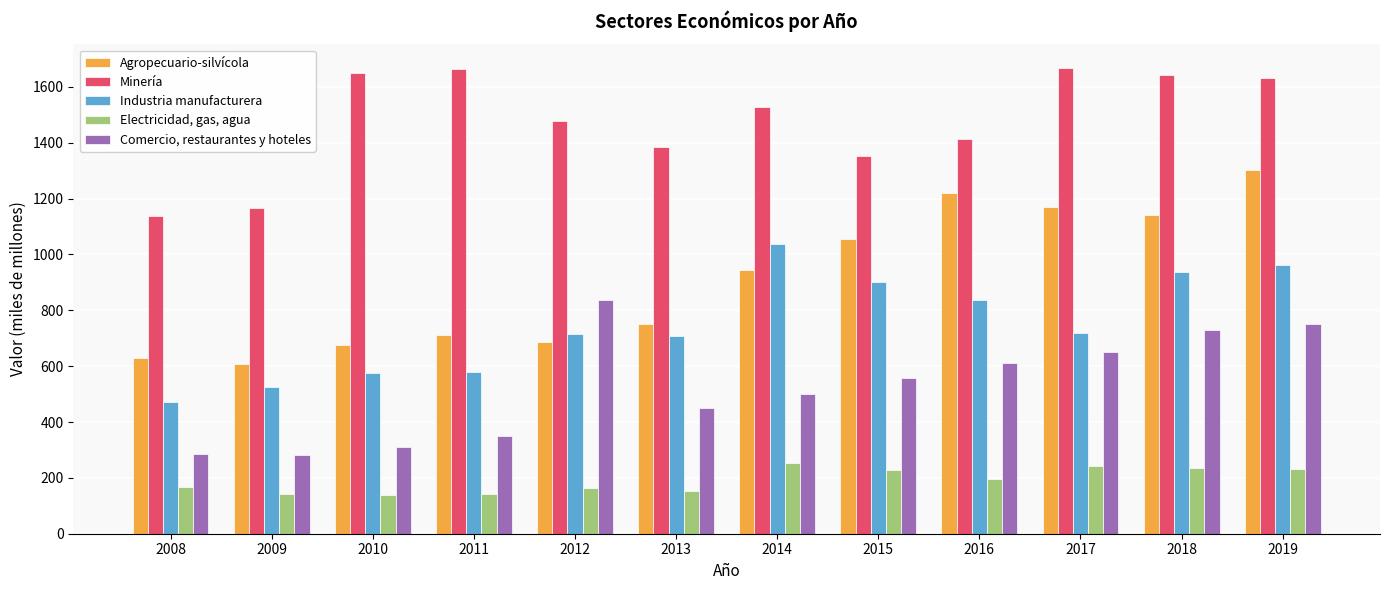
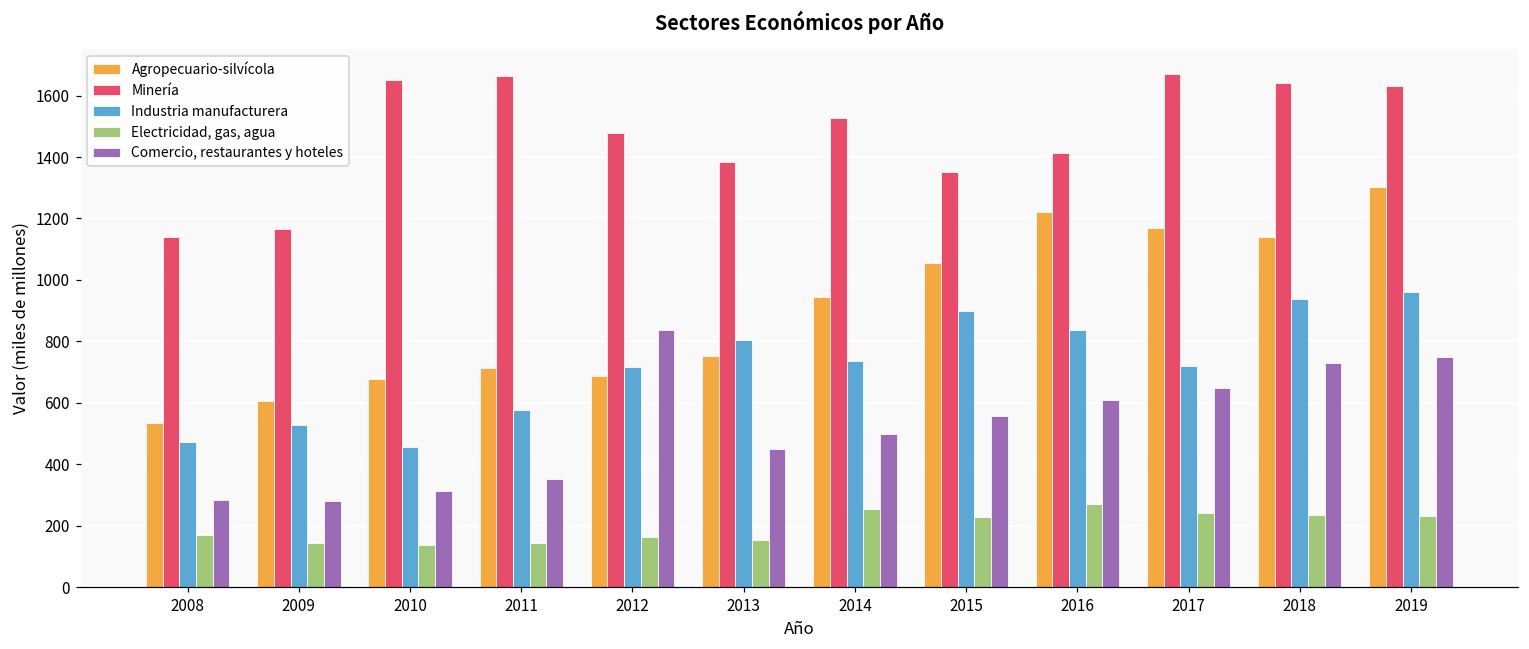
Agropecuario-silvícola, 2008: 630 -> 530
Industria manufacturera, 2010: 580 -> 460
Industria manufacturera, 2013: 710 -> 800
Industria manufacturera, 2014: 1040 -> 740
Electricidad, gas, agua, 2016: 200 -> 270
